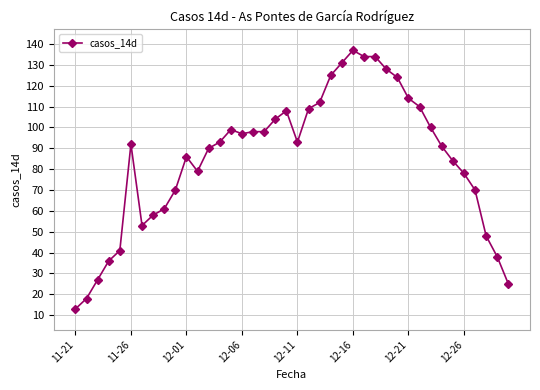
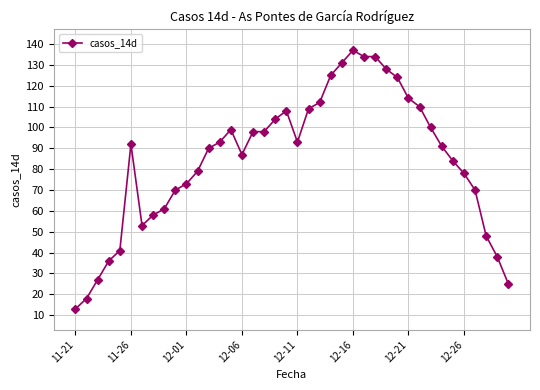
12-01: 86 -> 73
12-06: 97 -> 87
